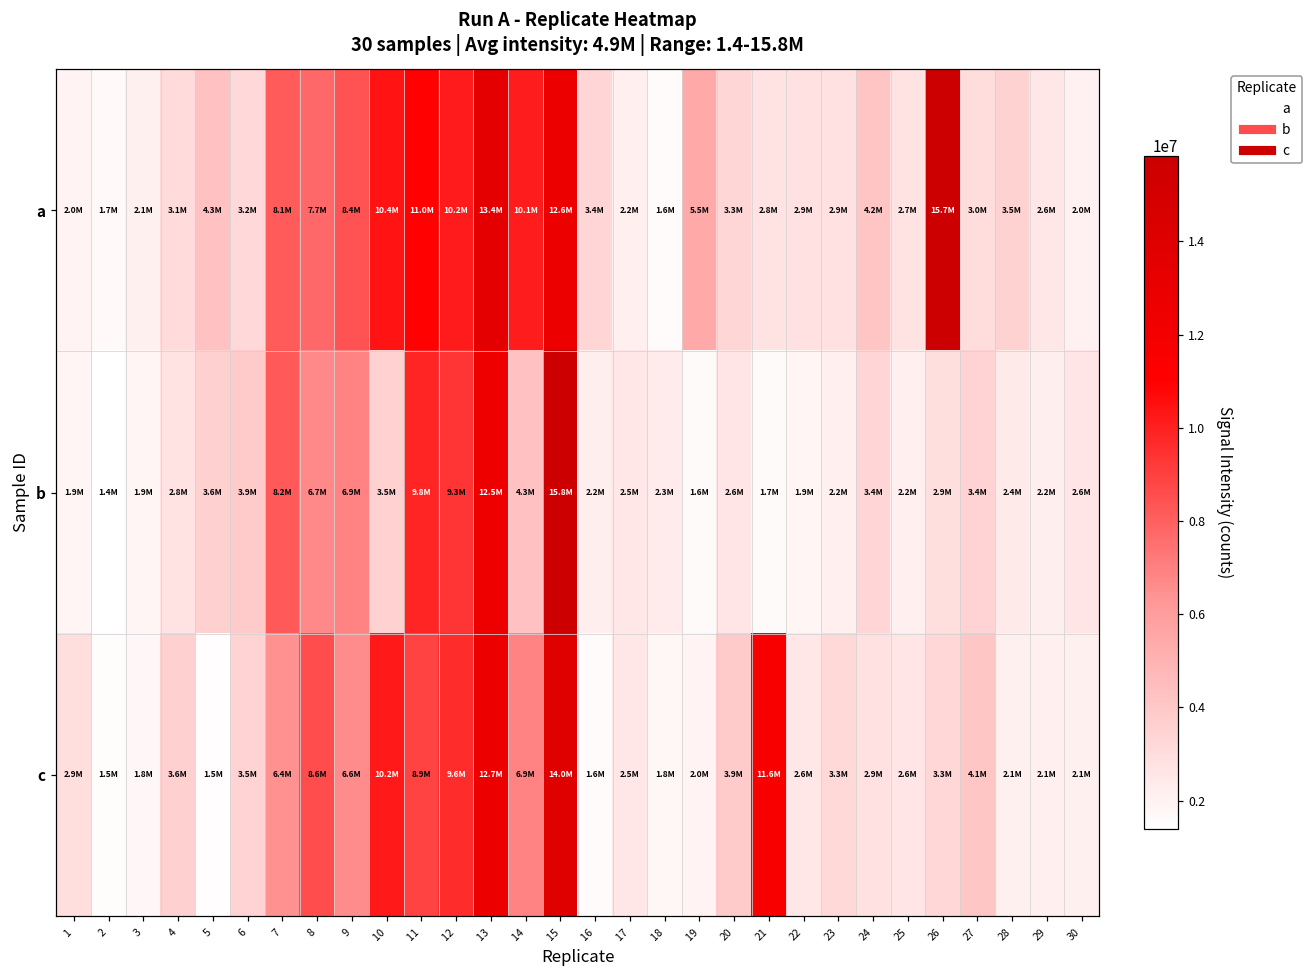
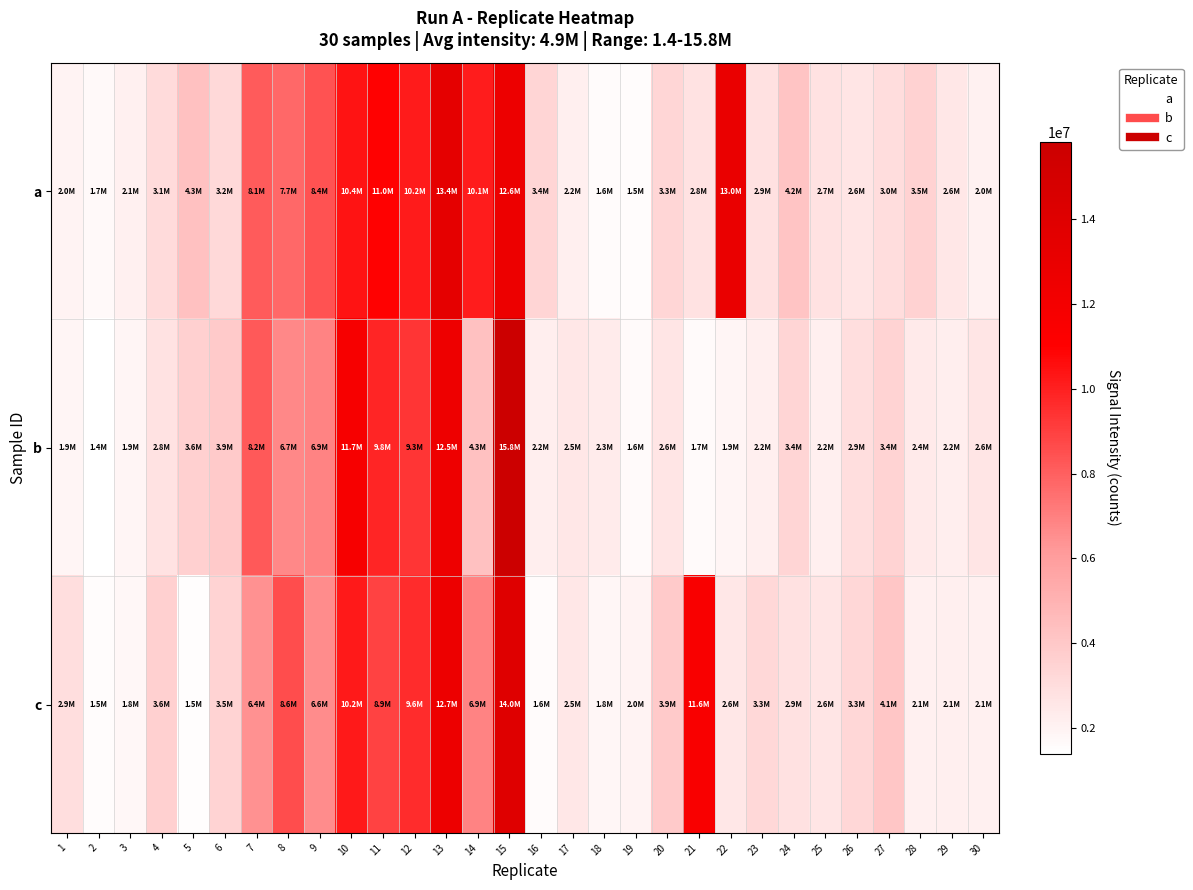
a, 19: 5.5M -> 1.5M
a, 22: 2.9M -> 13.0M
a, 26: 15.7M -> 2.6M
b, 10: 3.5M -> 11.7M
